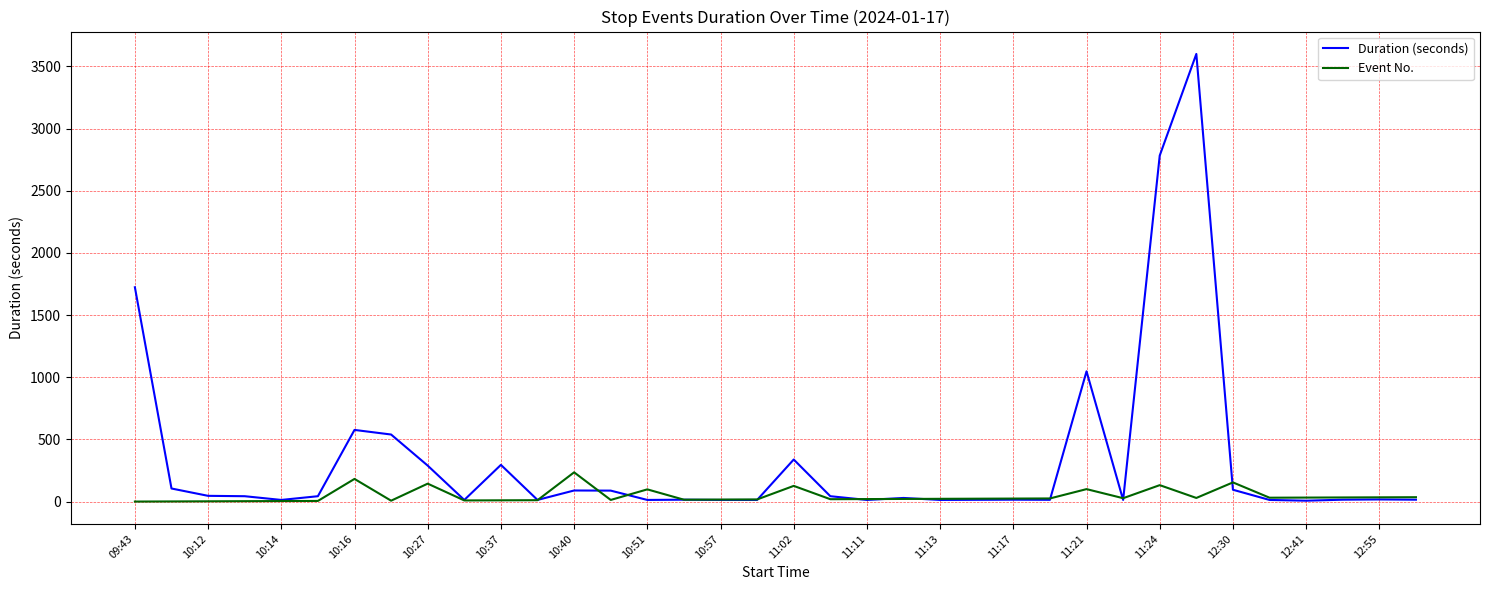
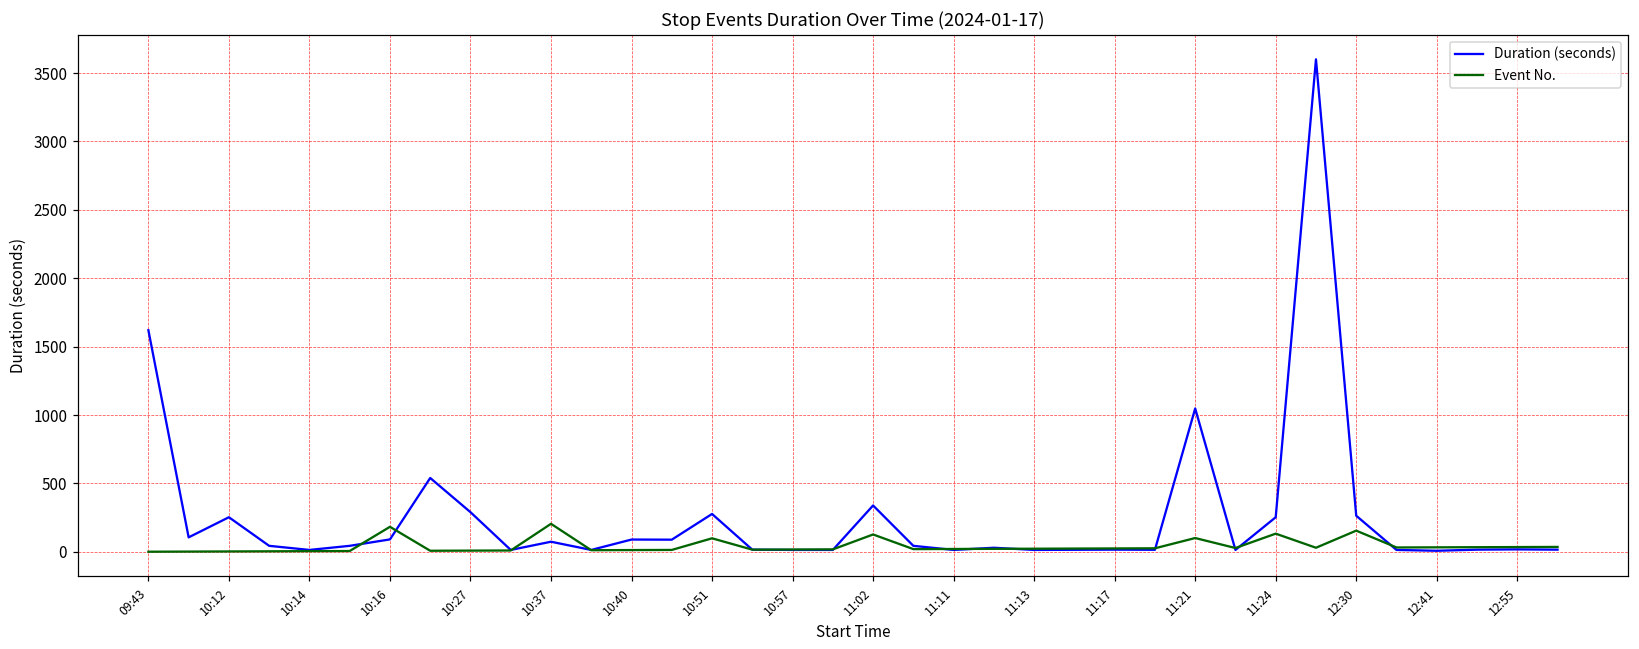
Duration (seconds), 09:43: 1720 -> 1620
Duration (seconds), 10:12: 50 -> 250
Duration (seconds), 10:16: 580 -> 90
Event No., 10:27: 150 -> 10
Duration (seconds), 10:37: 300 -> 70
Event No., 10:37: 10 -> 210
Event No., 10:40: 240 -> 10
Duration (seconds), 10:51: 10 -> 280
Duration (seconds), 11:24: 2780 -> 250
Duration (seconds), 12:30: 100 -> 260
